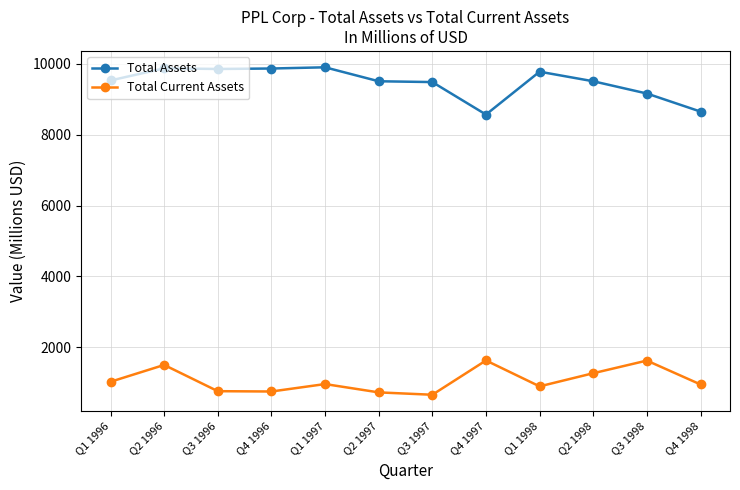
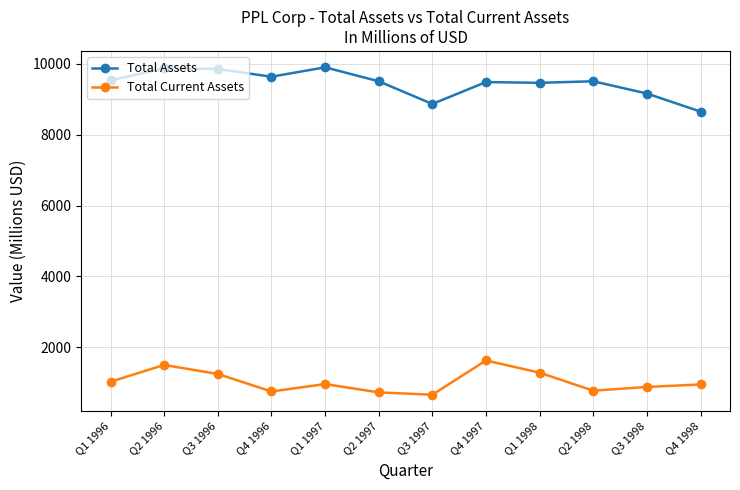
Total Current Assets, Q3 1996: 800 -> 1200
Total Assets, Q4 1996: 9900 -> 9600
Total Assets, Q3 1997: 9500 -> 8900
Total Assets, Q4 1997: 8600 -> 9500
Total Assets, Q1 1998: 9800 -> 9500
Total Current Assets, Q1 1998: 900 -> 1300
Total Current Assets, Q2 1998: 1300 -> 800
Total Current Assets, Q3 1998: 1600 -> 900
